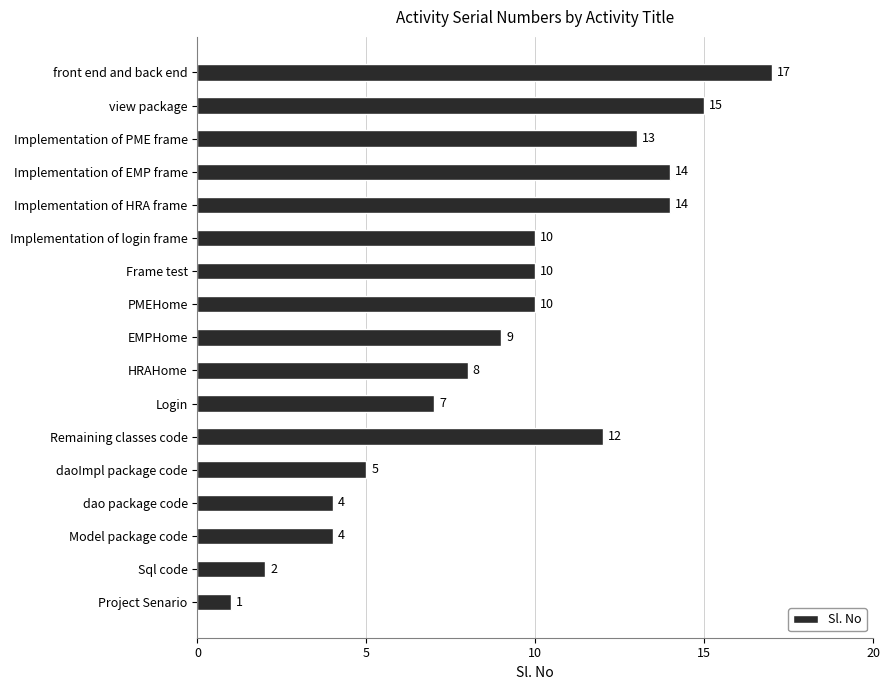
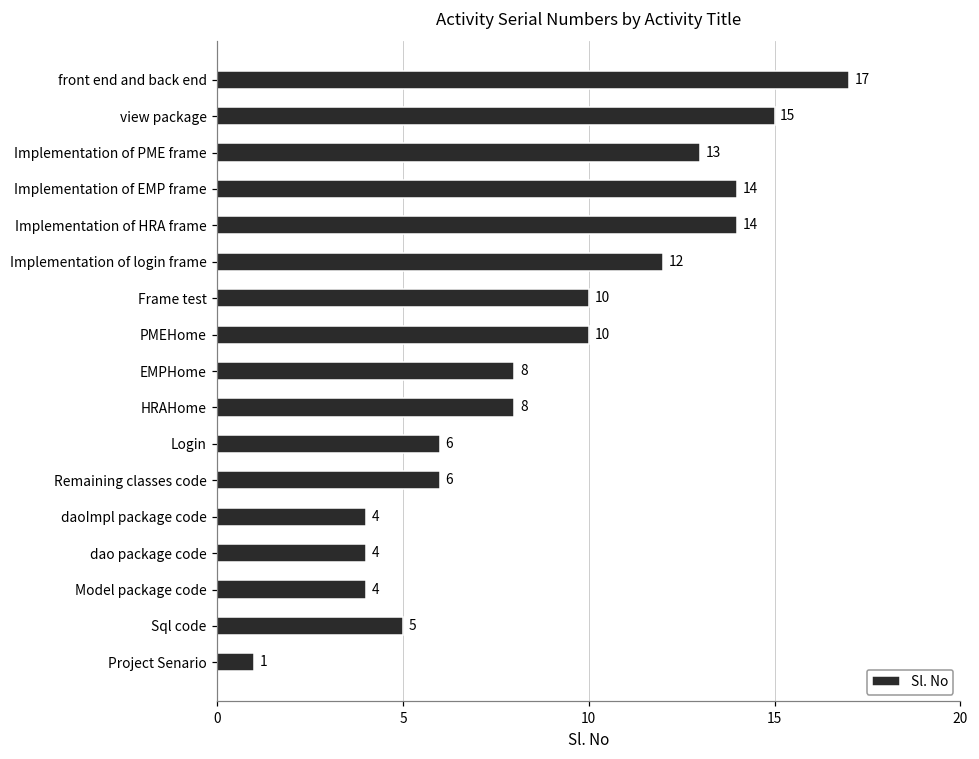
Implementation of login frame: 10 -> 12
EMPHome: 9 -> 8
Login: 7 -> 6
Remaining classes code: 12 -> 6
daoImpl package code: 5 -> 4
Sql code: 2 -> 5
